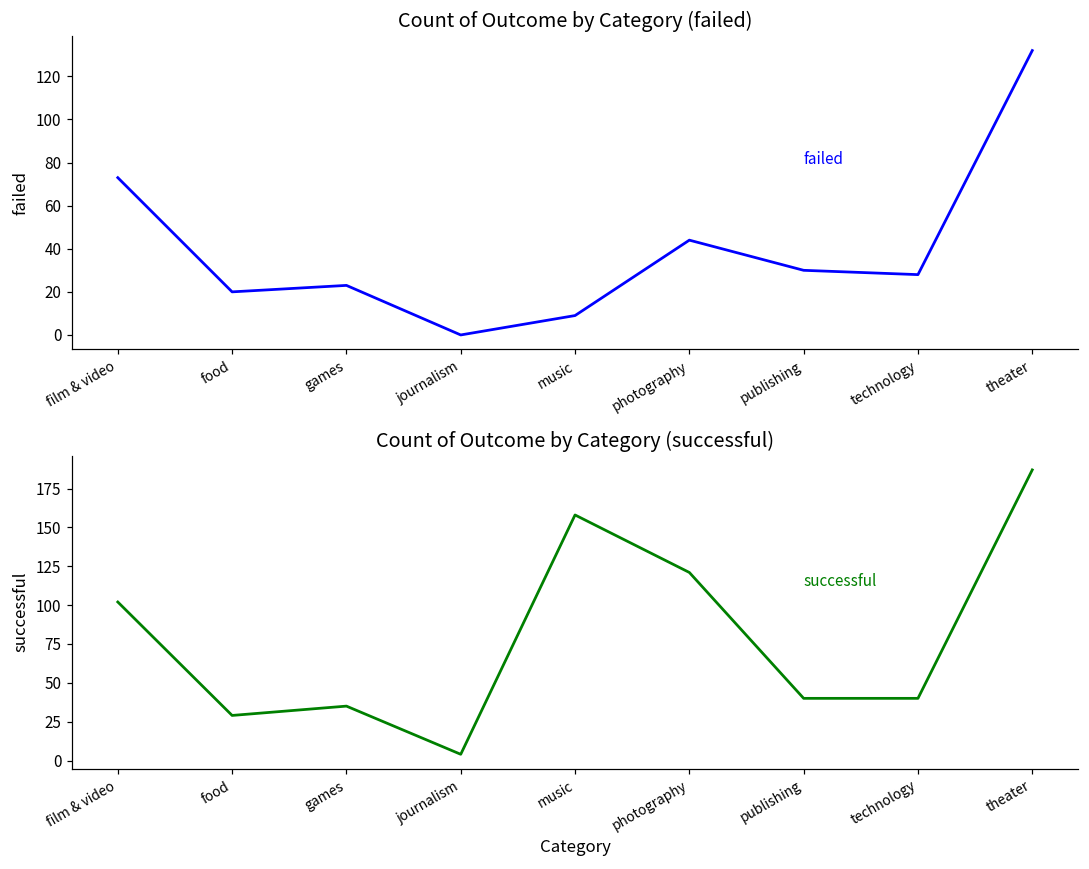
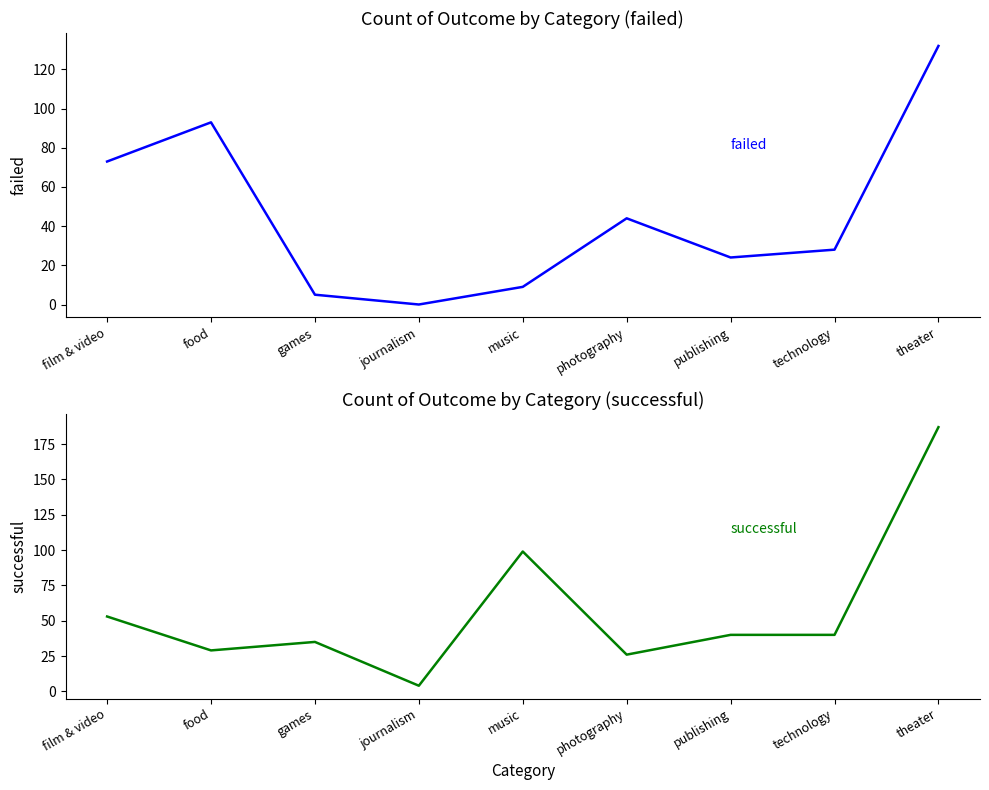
Count of Outcome by Category (failed), food: 20 -> 93
Count of Outcome by Category (failed), games: 23 -> 5
Count of Outcome by Category (failed), publishing: 30 -> 24
Count of Outcome by Category (successful), film & video: 102 -> 53
Count of Outcome by Category (successful), music: 158 -> 99
Count of Outcome by Category (successful), photography: 121 -> 26
